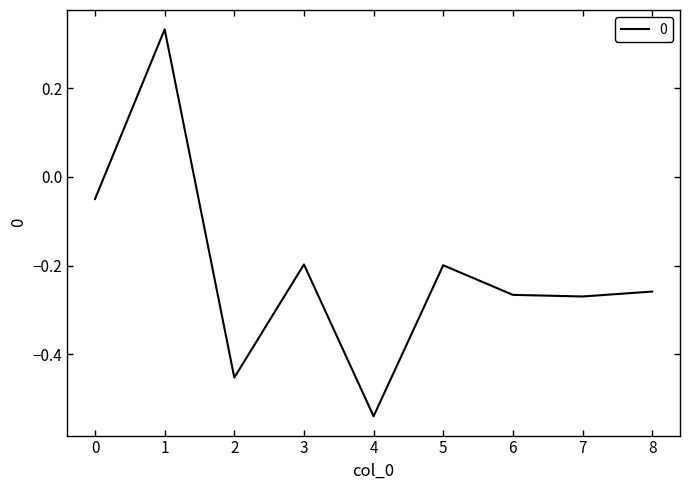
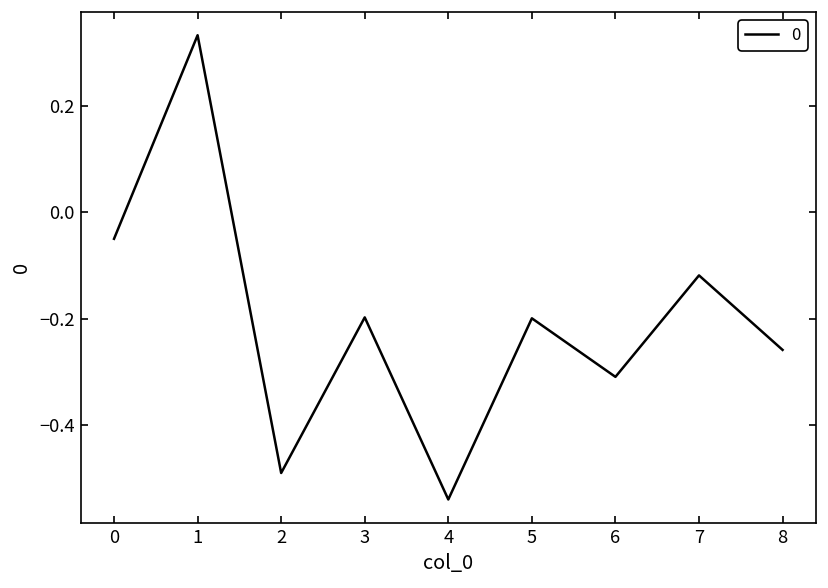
2: -0.45 -> -0.49
6: -0.27 -> -0.31
7: -0.27 -> -0.12
